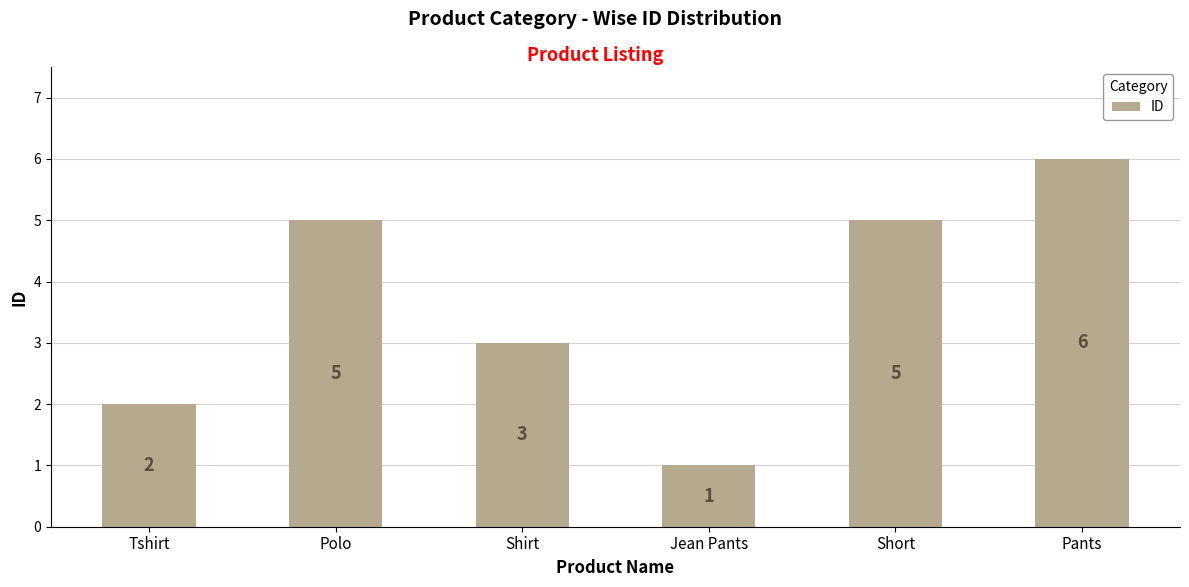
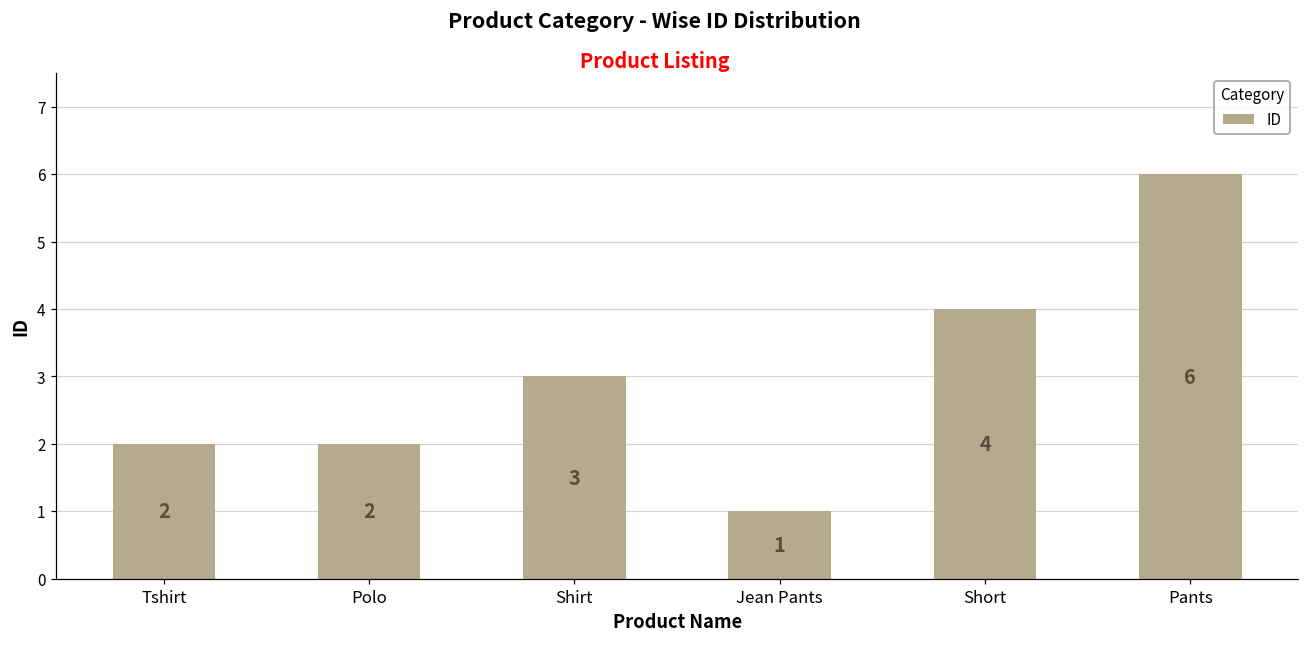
Polo: 5 -> 2
Short: 5 -> 4
